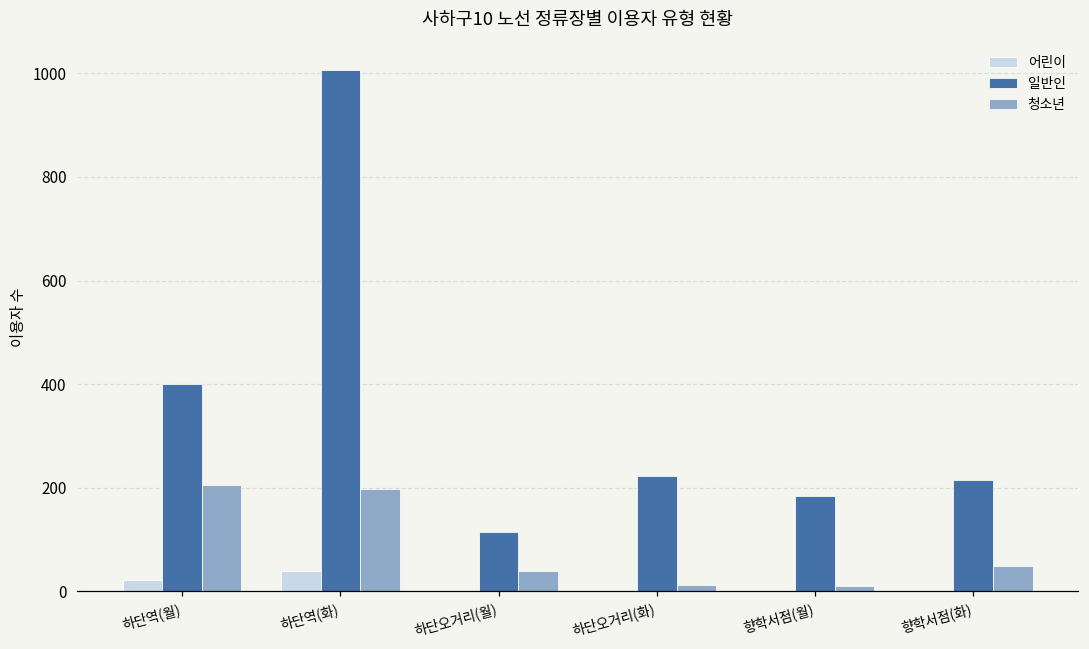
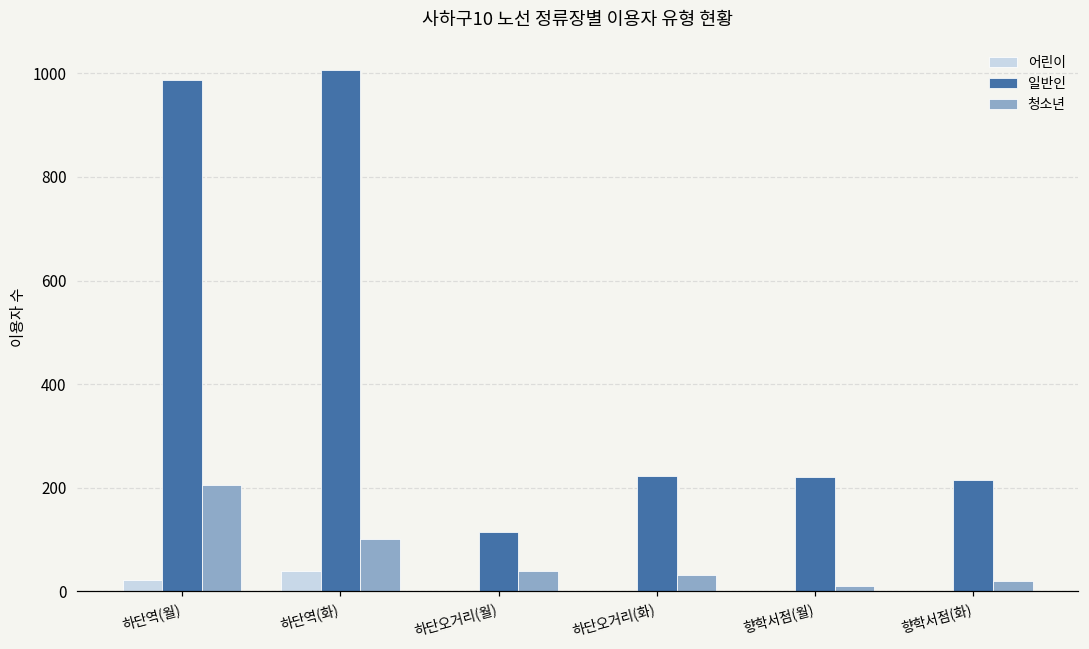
일반인, 하단역(월): 400 -> 990
청소년, 하단역(화): 200 -> 100
청소년, 하단오거리(화): 10 -> 30
일반인, 향학서점(월): 180 -> 220
청소년, 향학서점(화): 50 -> 20
